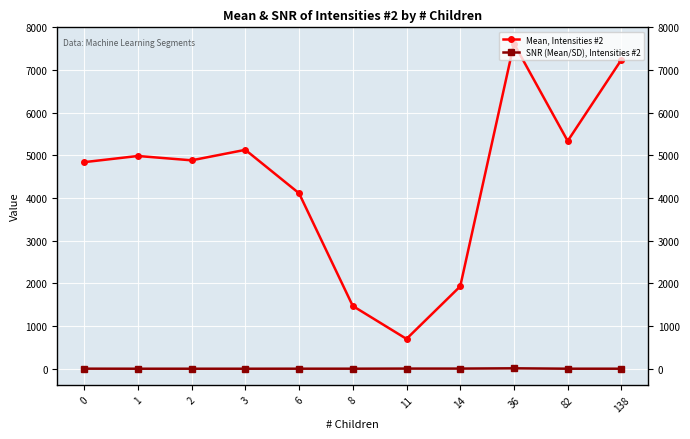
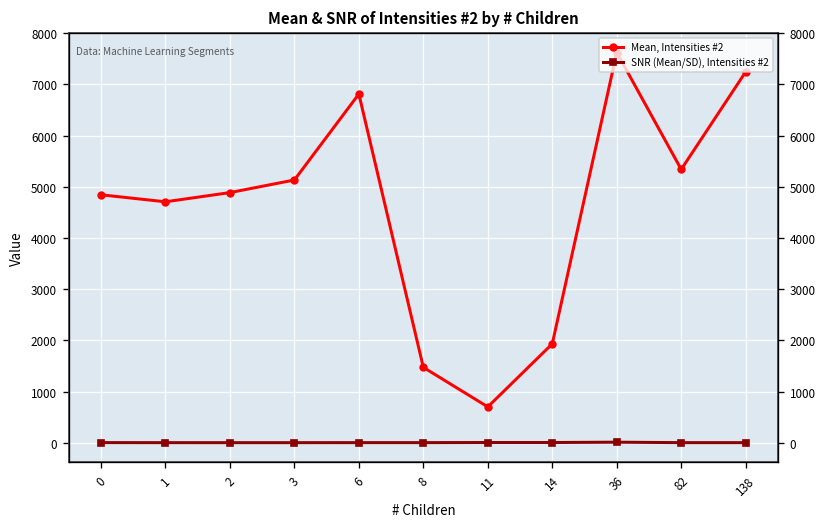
Mean, Intensities #2, 1: 5000 -> 4700
Mean, Intensities #2, 6: 4100 -> 6800
